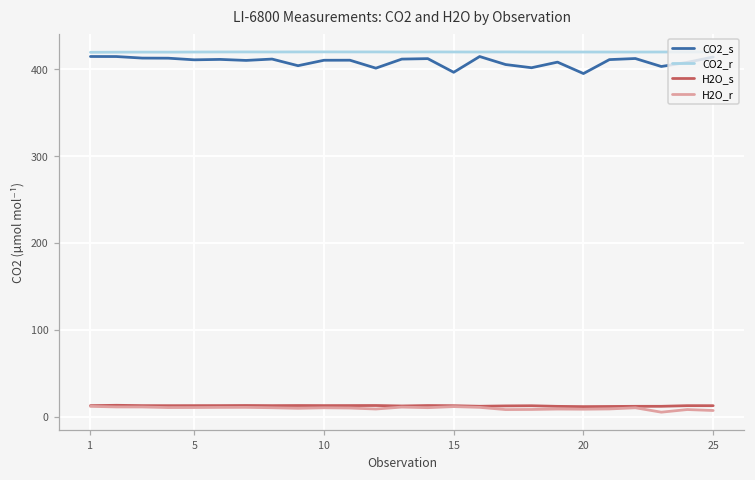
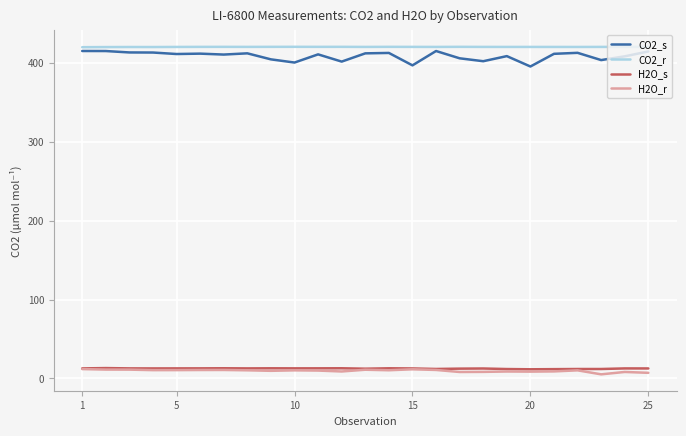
CO2_s, 10: 410 -> 400
